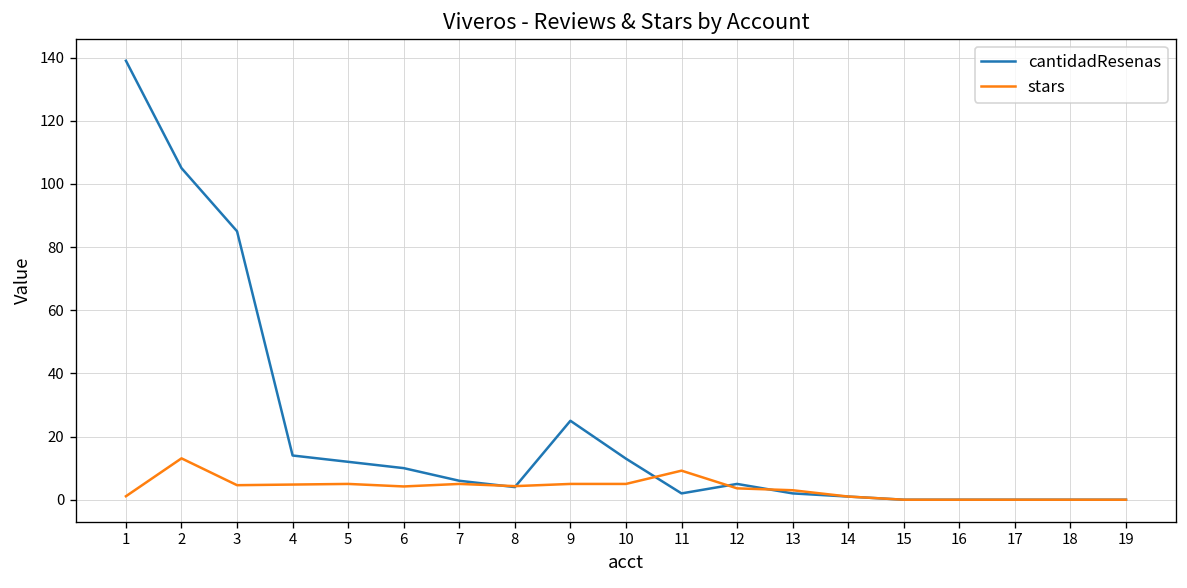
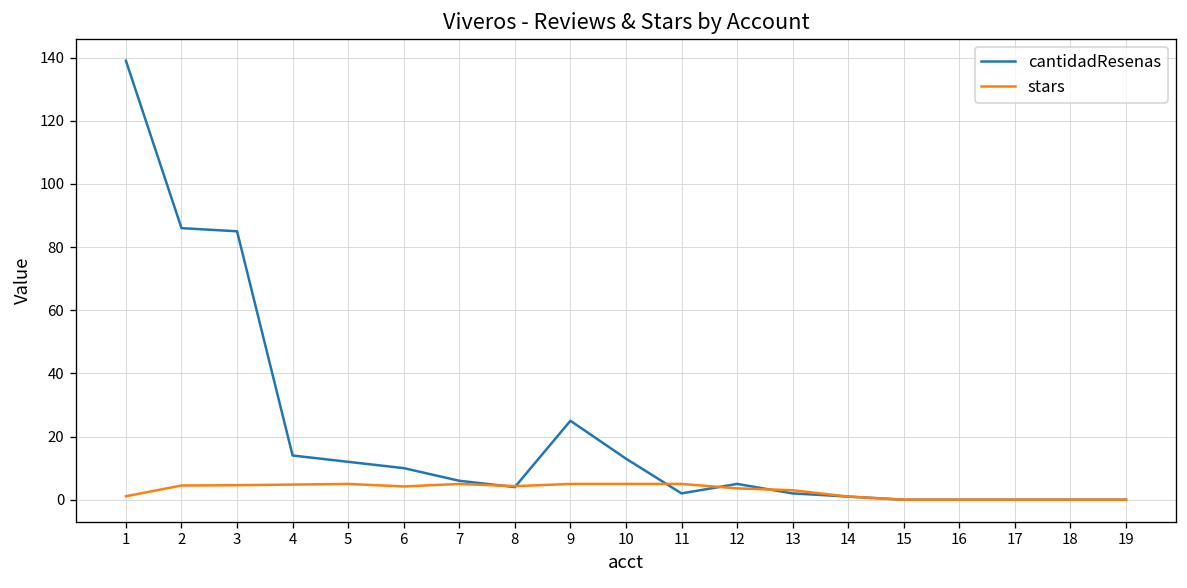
cantidadResenas, 2: 105 -> 86
stars, 2: 13 -> 5
stars, 11: 9 -> 5
